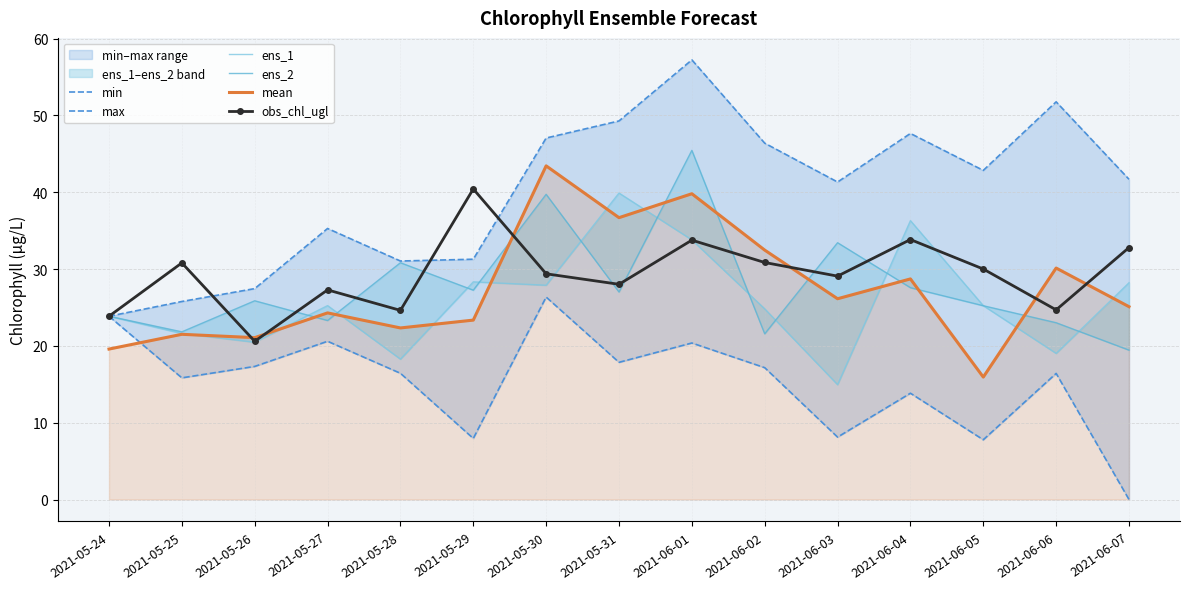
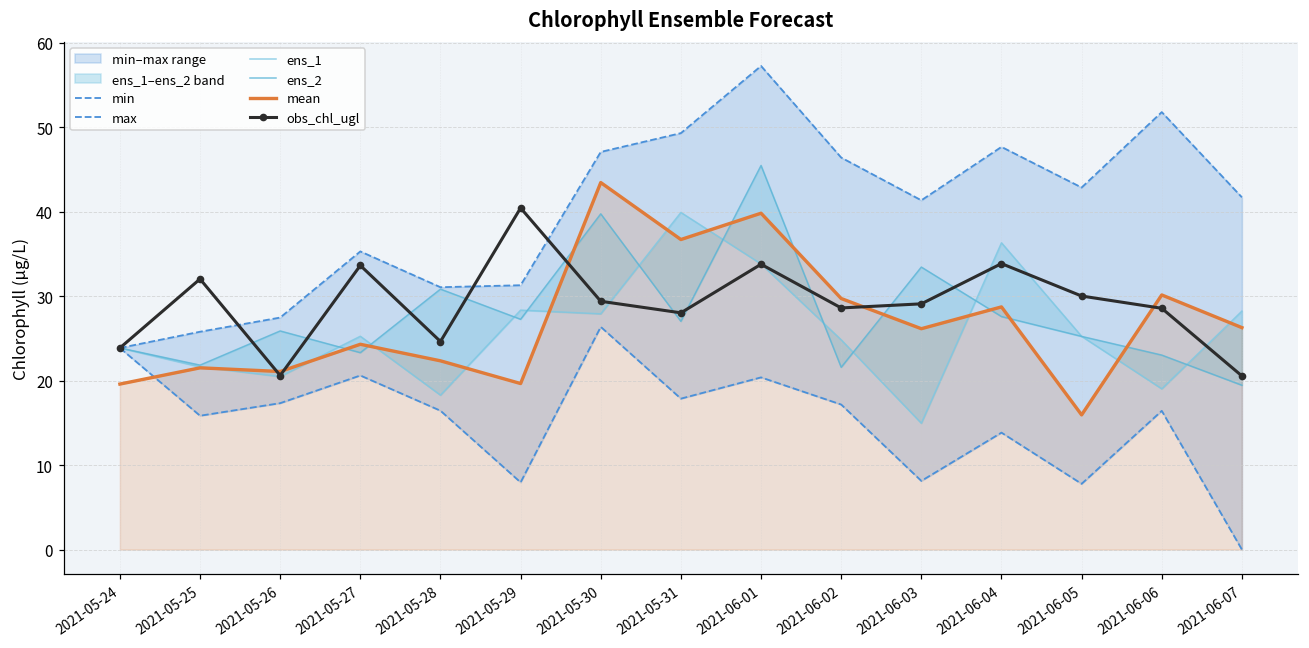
obs_chl_ugl, 2021-05-25: 31 -> 32
obs_chl_ugl, 2021-05-27: 27 -> 34
mean, 2021-05-29: 23 -> 20
mean, 2021-06-02: 32 -> 30
obs_chl_ugl, 2021-06-02: 31 -> 29
obs_chl_ugl, 2021-06-06: 25 -> 29
mean, 2021-06-07: 25 -> 26
obs_chl_ugl, 2021-06-07: 33 -> 21
